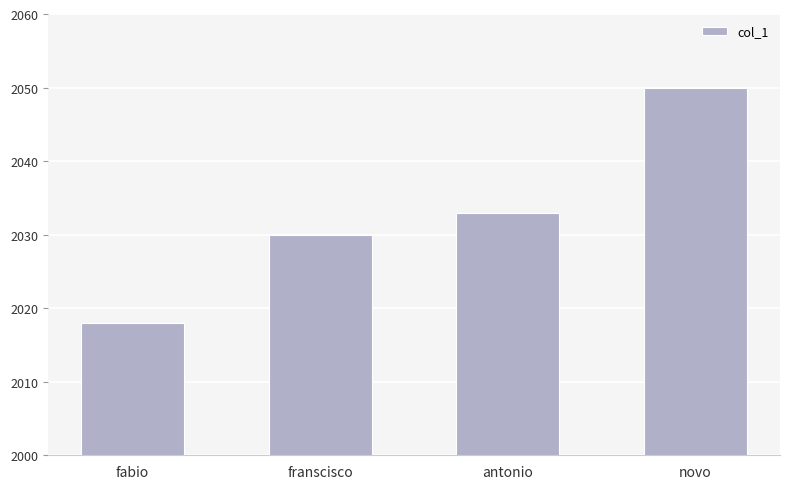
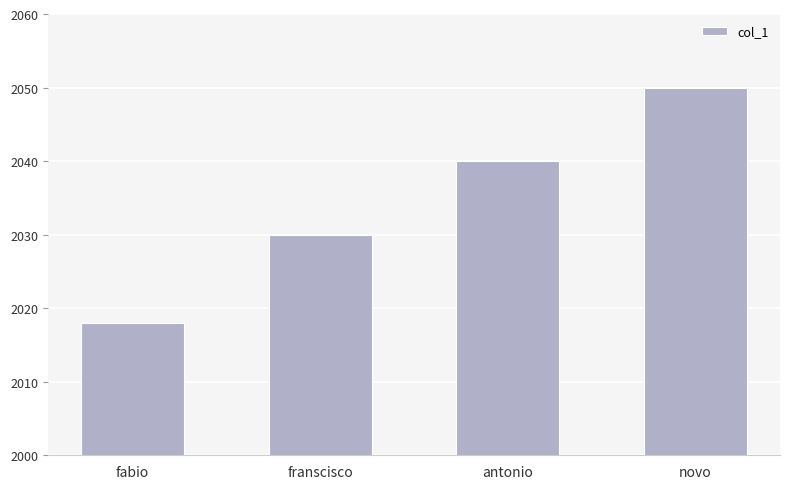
antonio: 2033 -> 2040
